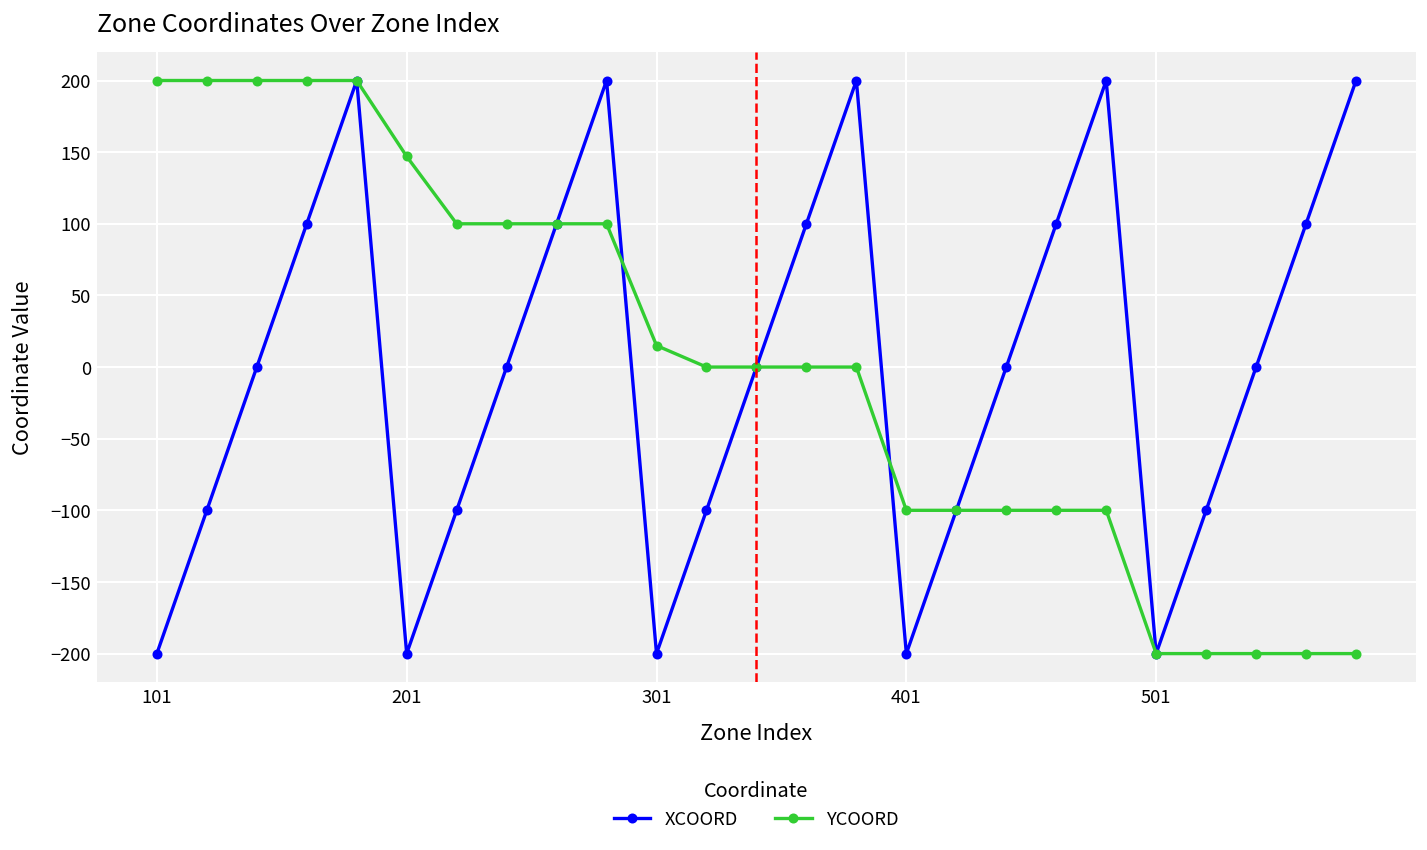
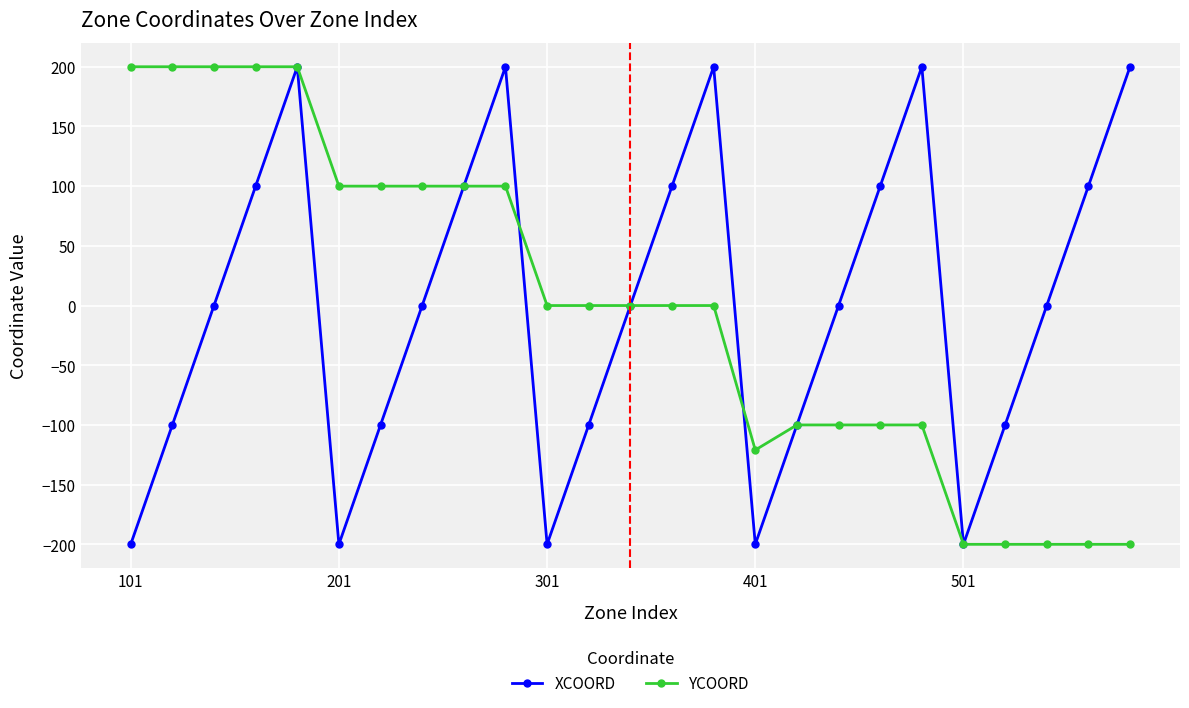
YCOORD, 201: 147 -> 100
YCOORD, 301: 15 -> 0
YCOORD, 401: -100 -> -121
